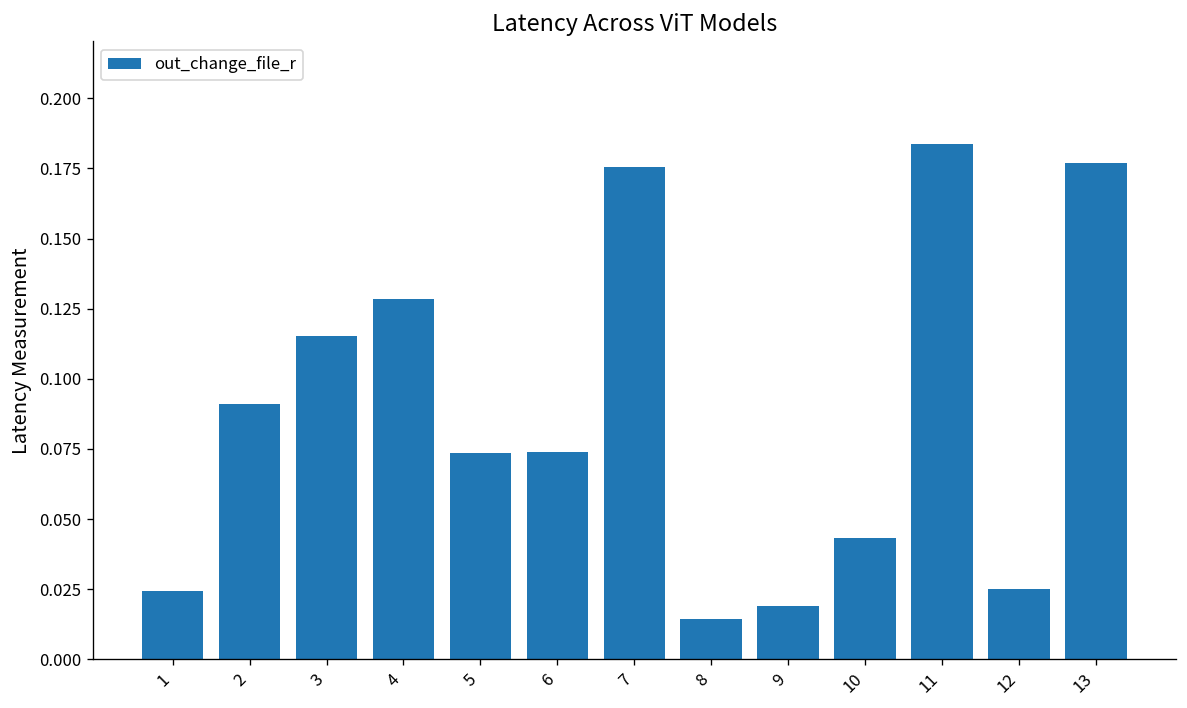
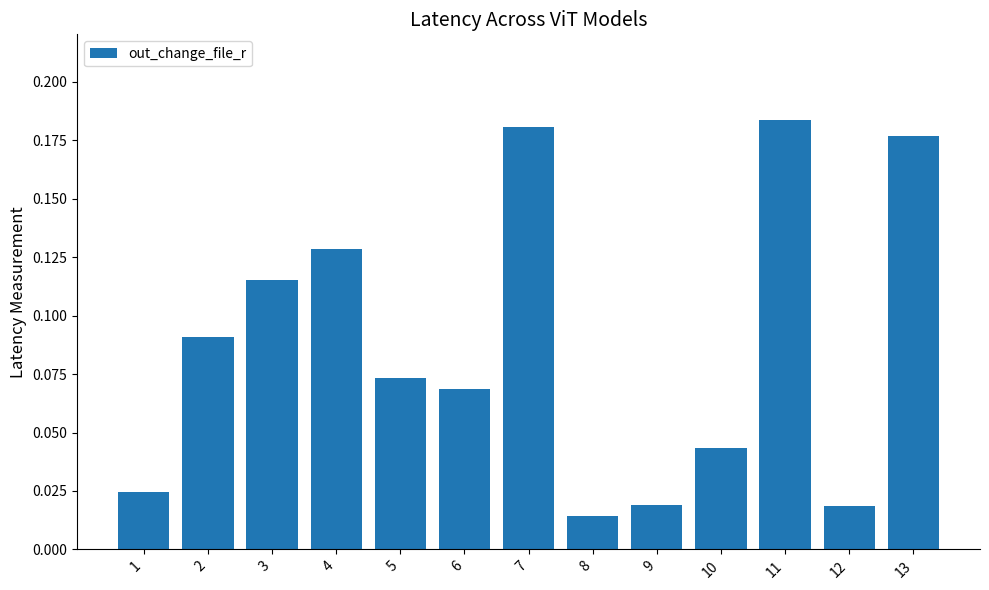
6: 0.074 -> 0.068
7: 0.176 -> 0.181
12: 0.025 -> 0.019
